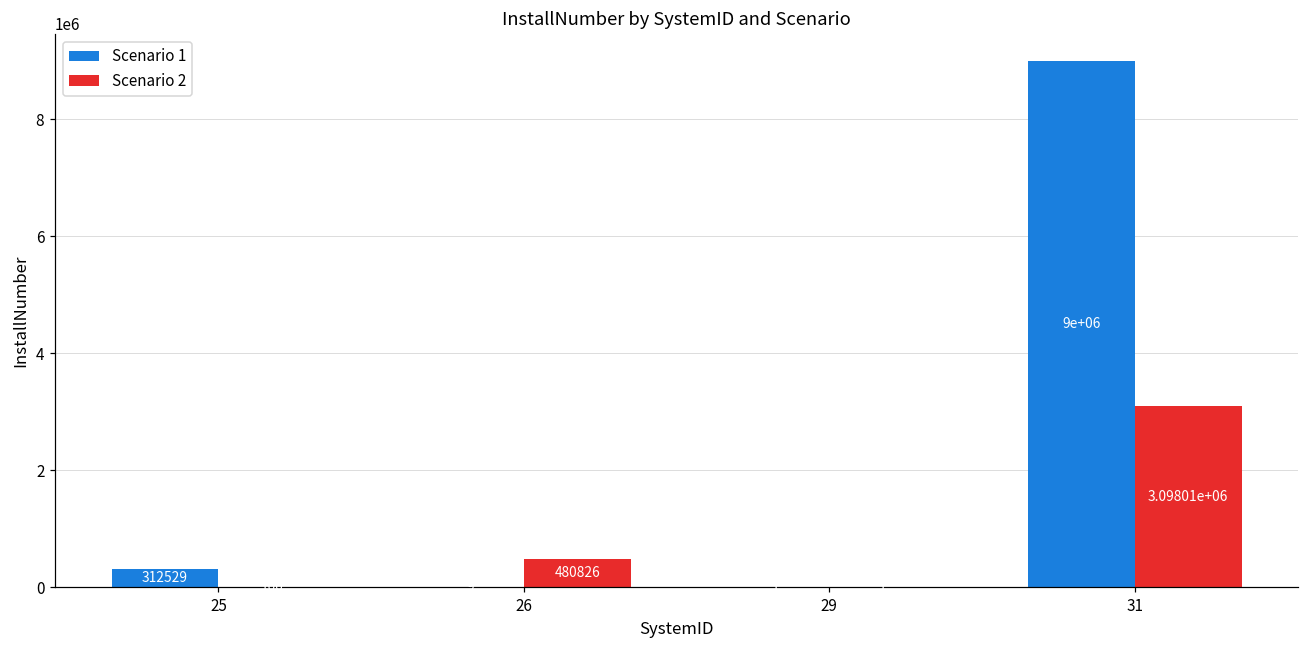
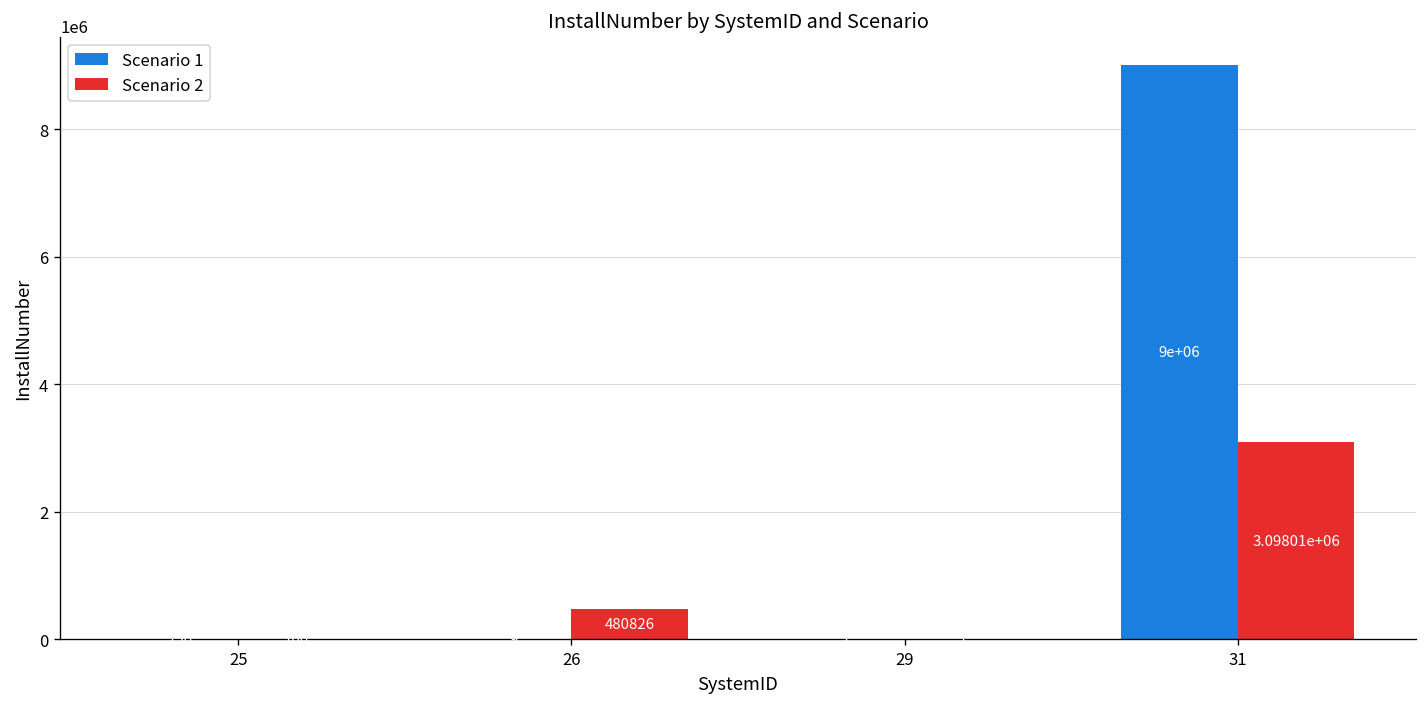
Scenario 1, 25: 300000 -> 0
